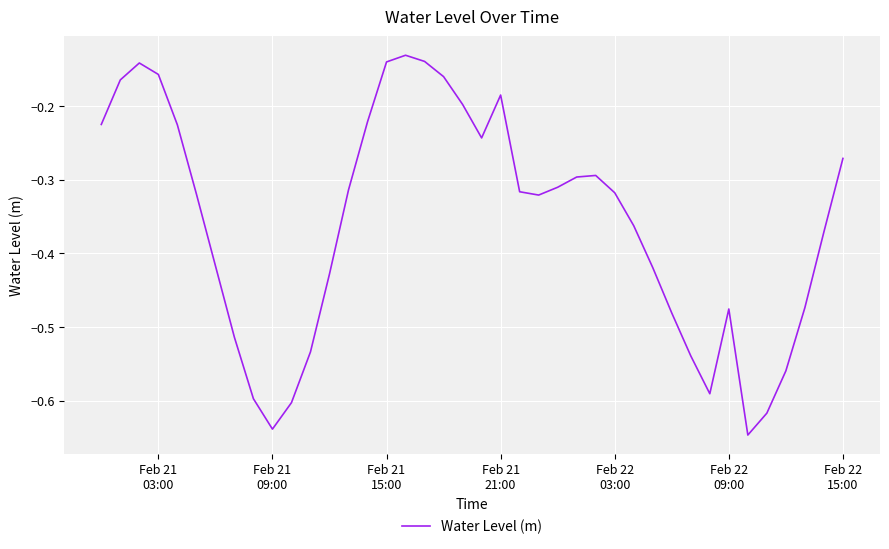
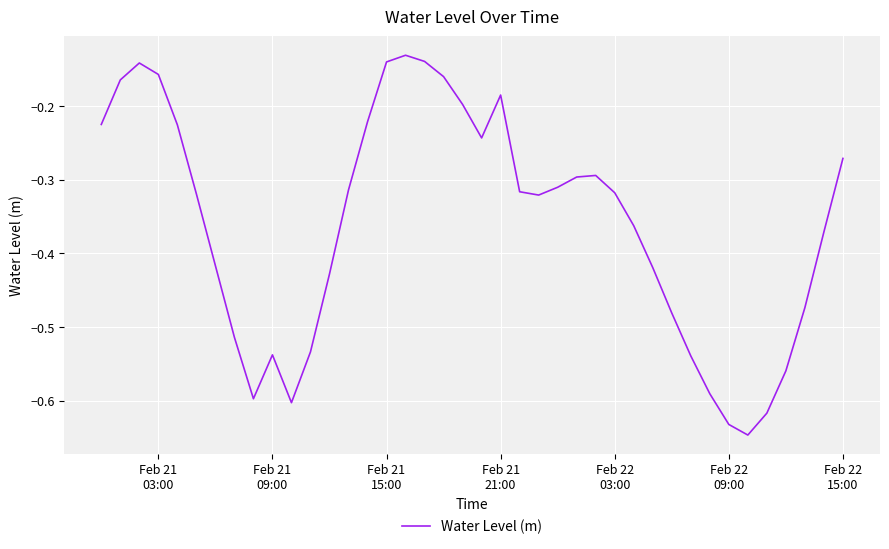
Feb 21 09:00: -0.64 -> -0.54
Feb 22 09:00: -0.48 -> -0.63
